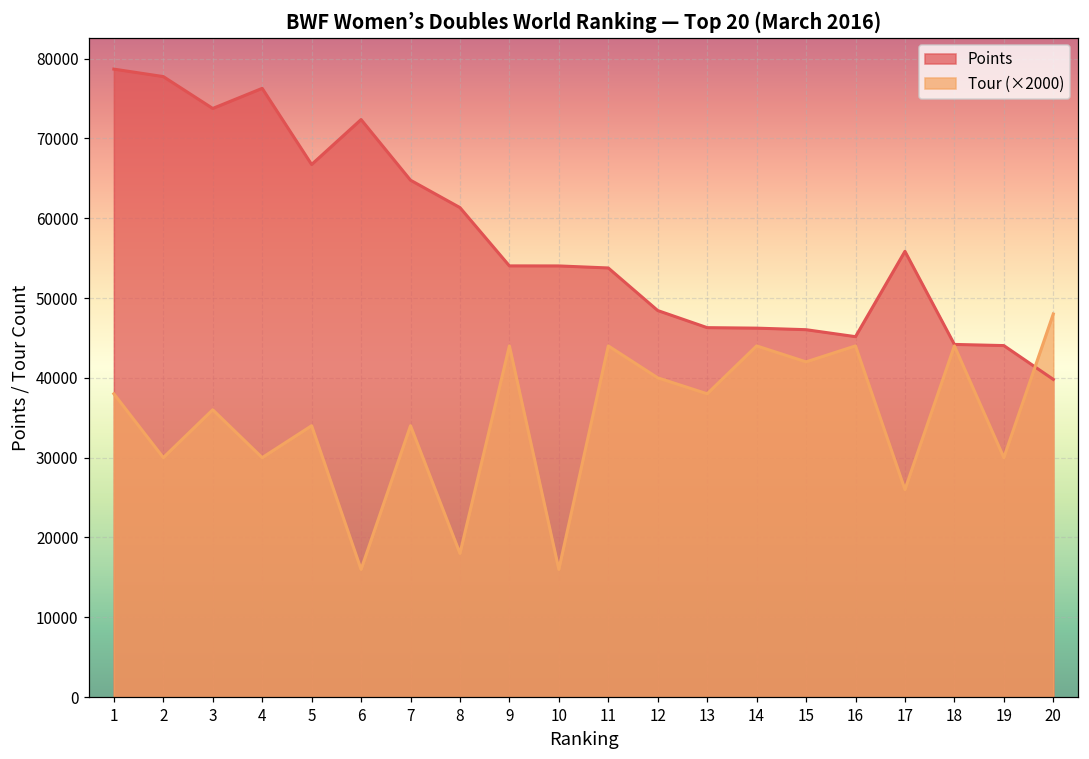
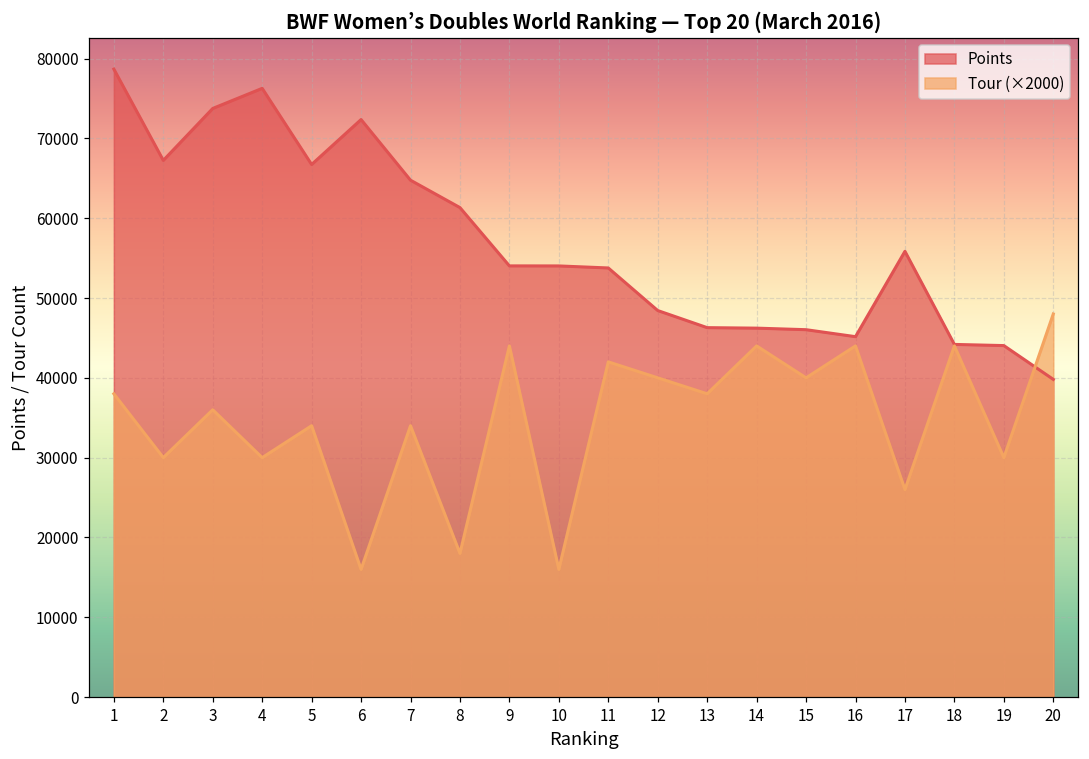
Points, 2: 78000 -> 67000
Tour (×2000), 11: 44000 -> 42000
Tour (×2000), 15: 42000 -> 40000
